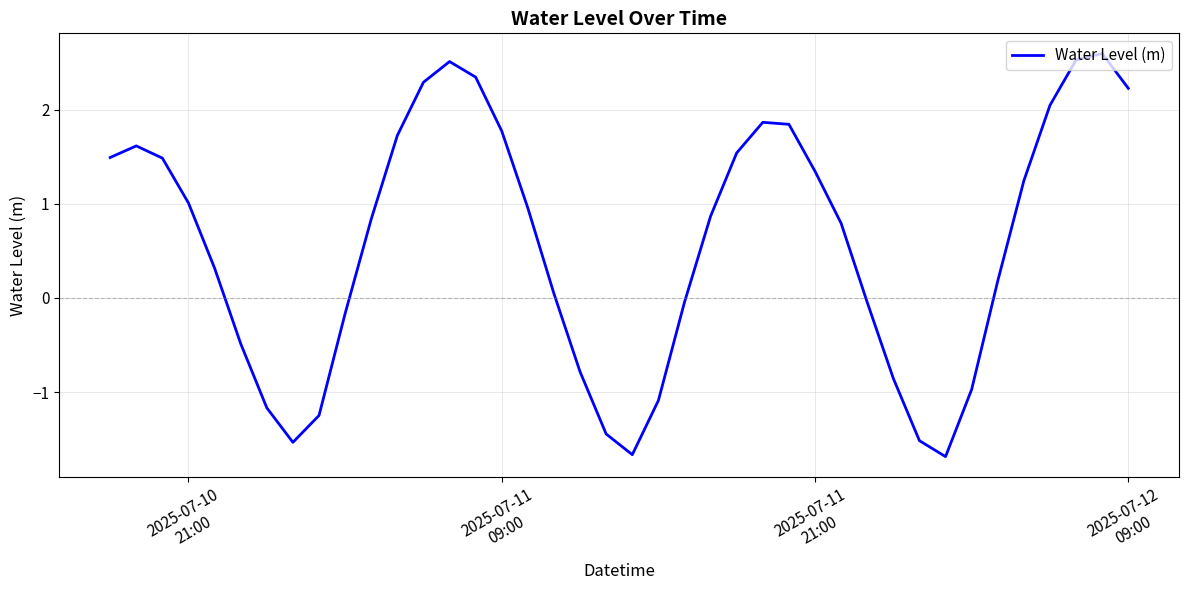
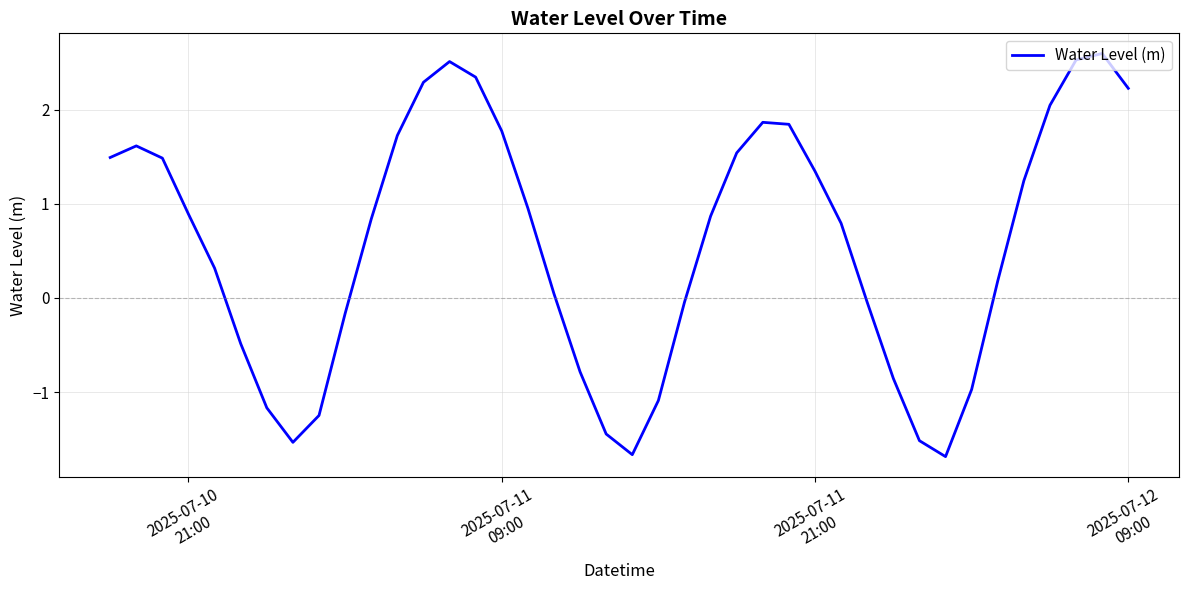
2025-07-10 21:00: 1.0 -> 0.9
